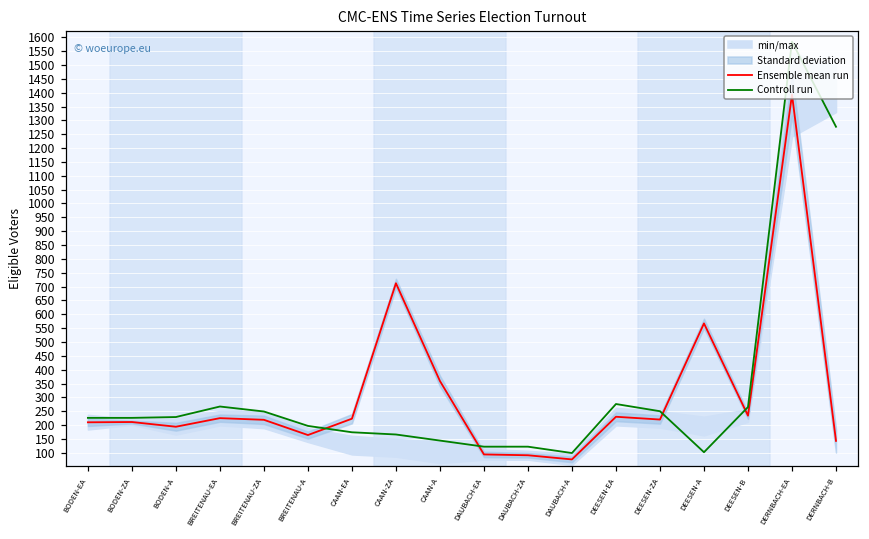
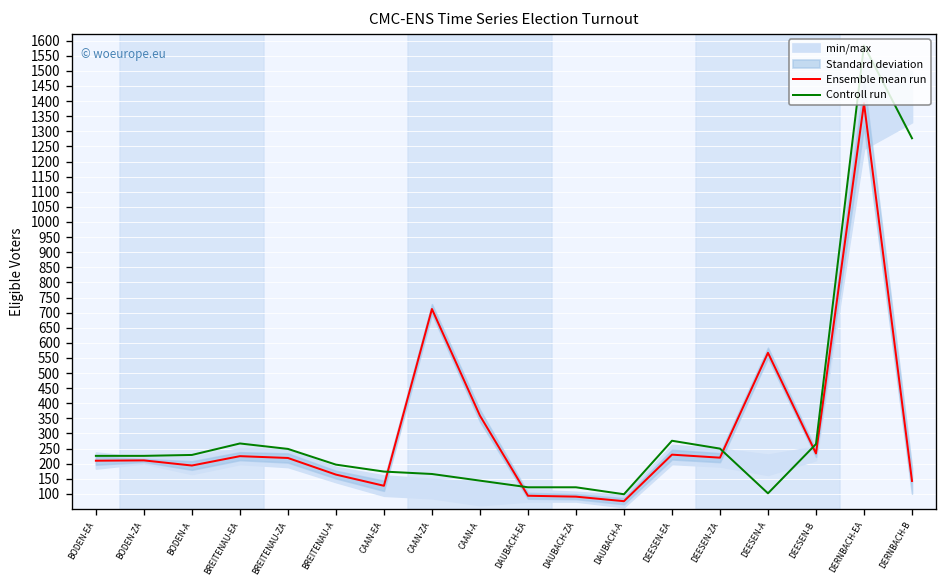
Ensemble mean run, CAAN-EA: 220 -> 130
